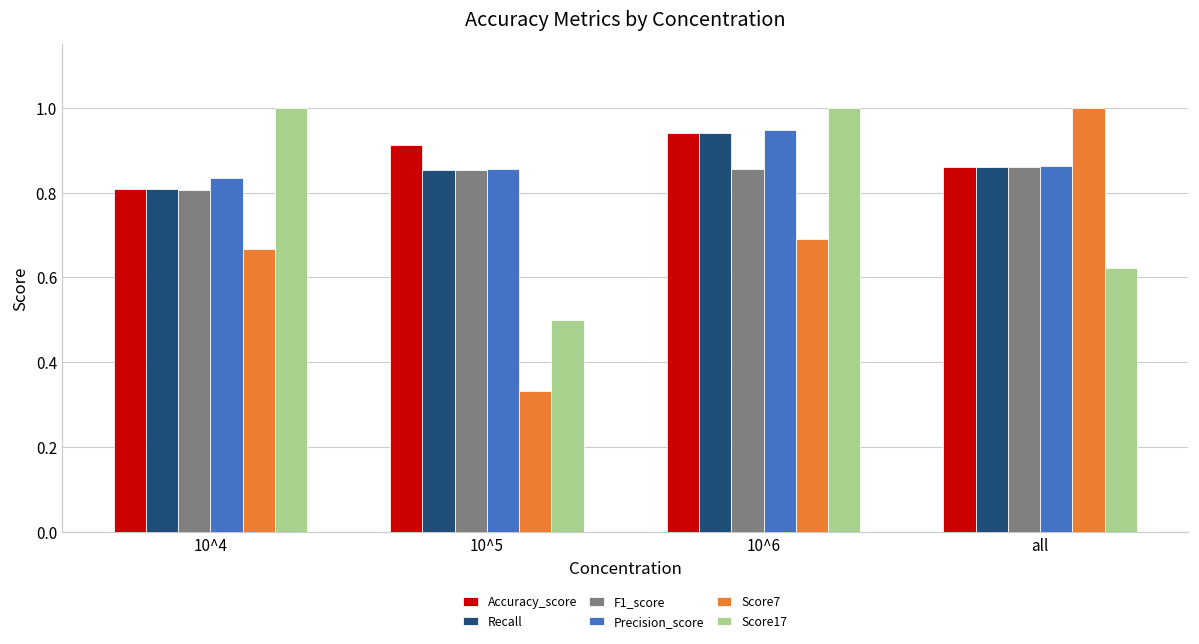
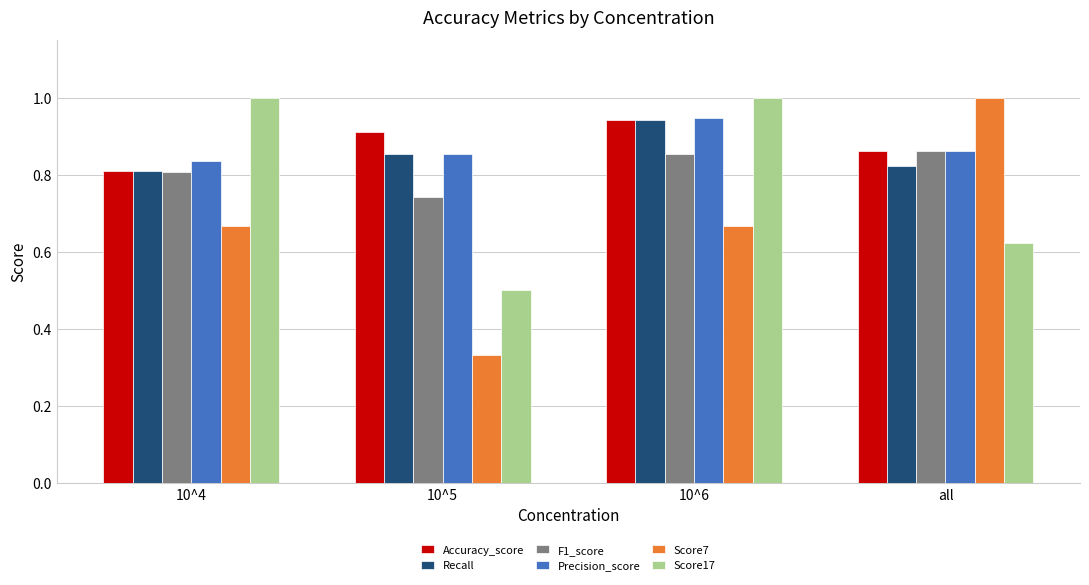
F1_score, 10^5: 0.85 -> 0.74
Score7, 10^6: 0.69 -> 0.67
Recall, all: 0.86 -> 0.82
